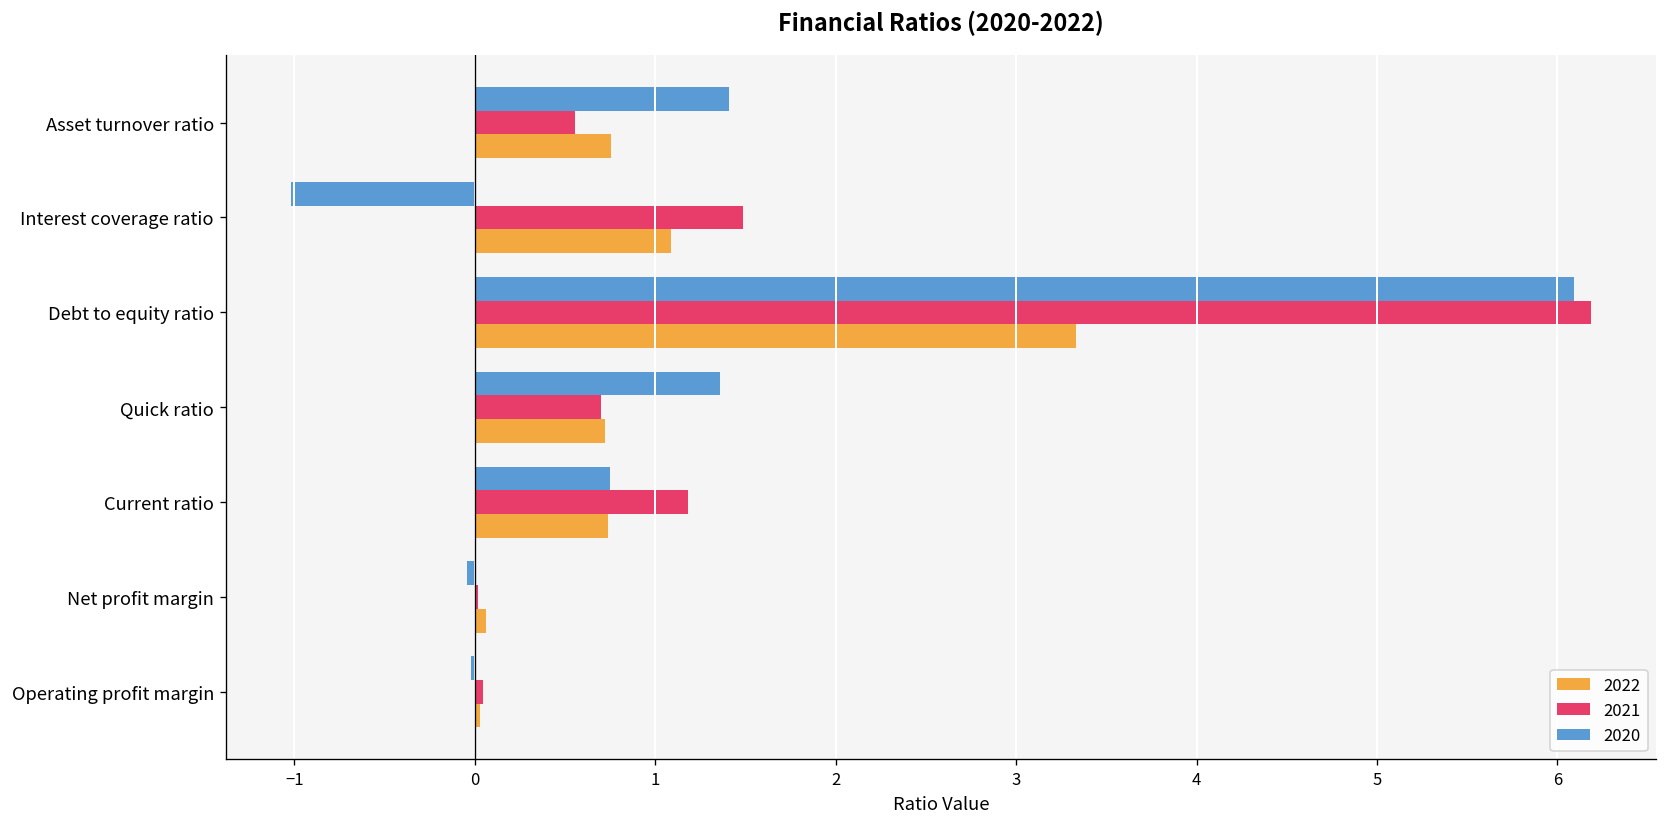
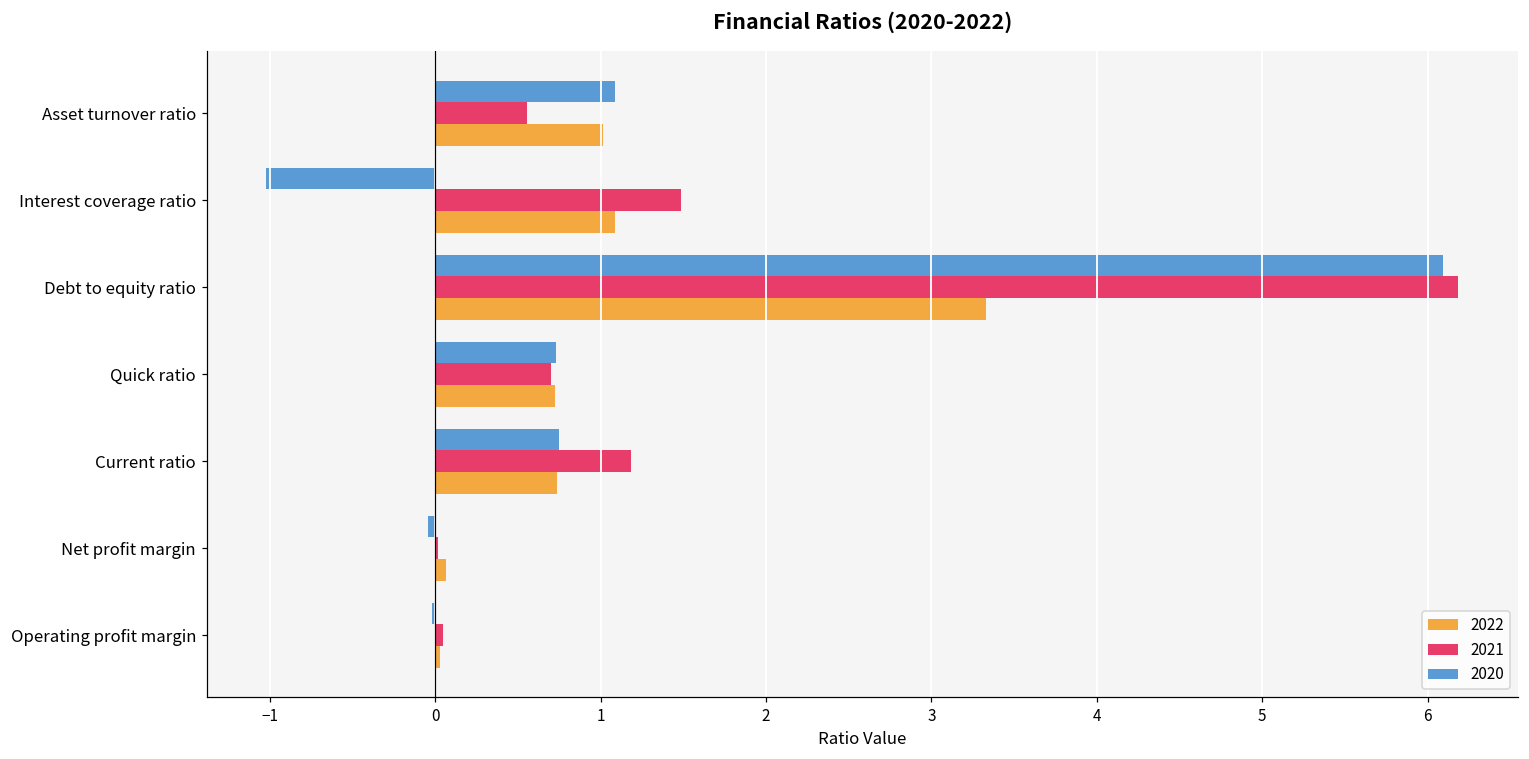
2020, Asset turnover ratio: 1.41 -> 1.09
2022, Asset turnover ratio: 0.76 -> 1.02
2020, Quick ratio: 1.36 -> 0.73
